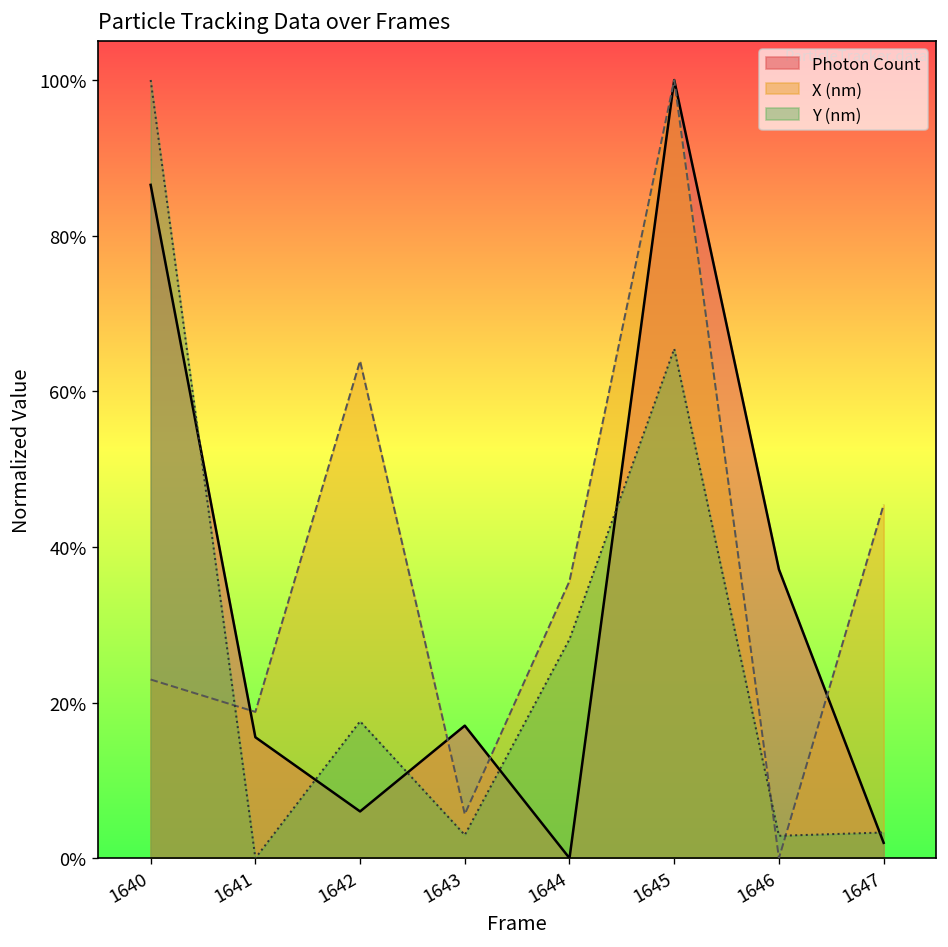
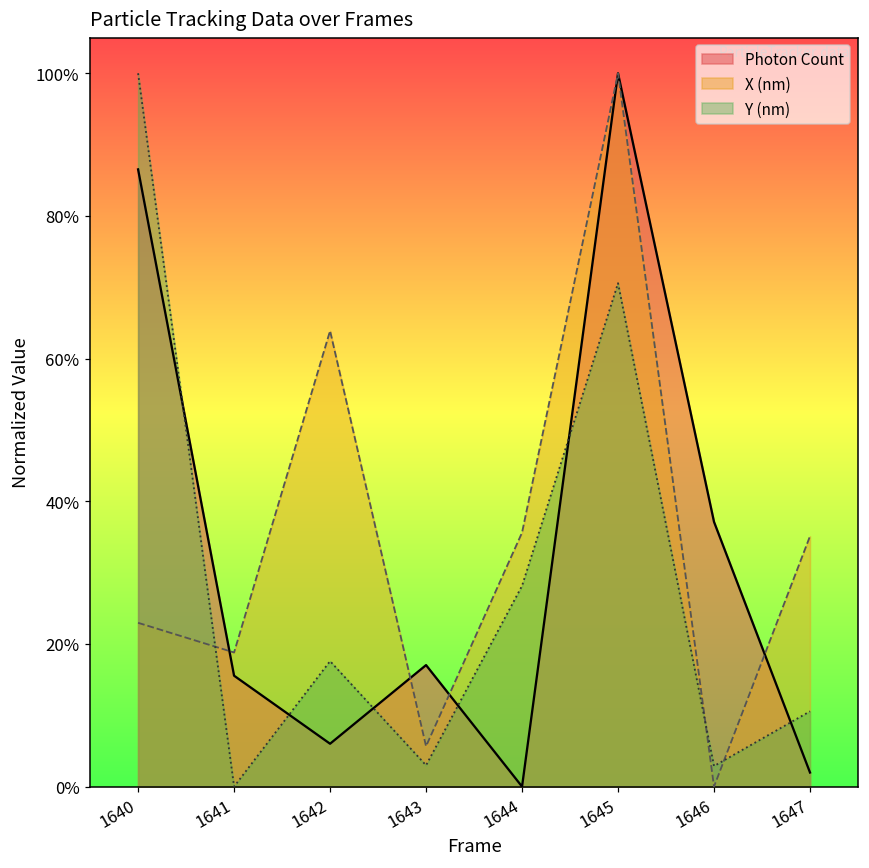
Y (nm), 1645: 65% -> 71%
X (nm), 1647: 45% -> 35%
Y (nm), 1647: 3% -> 11%
